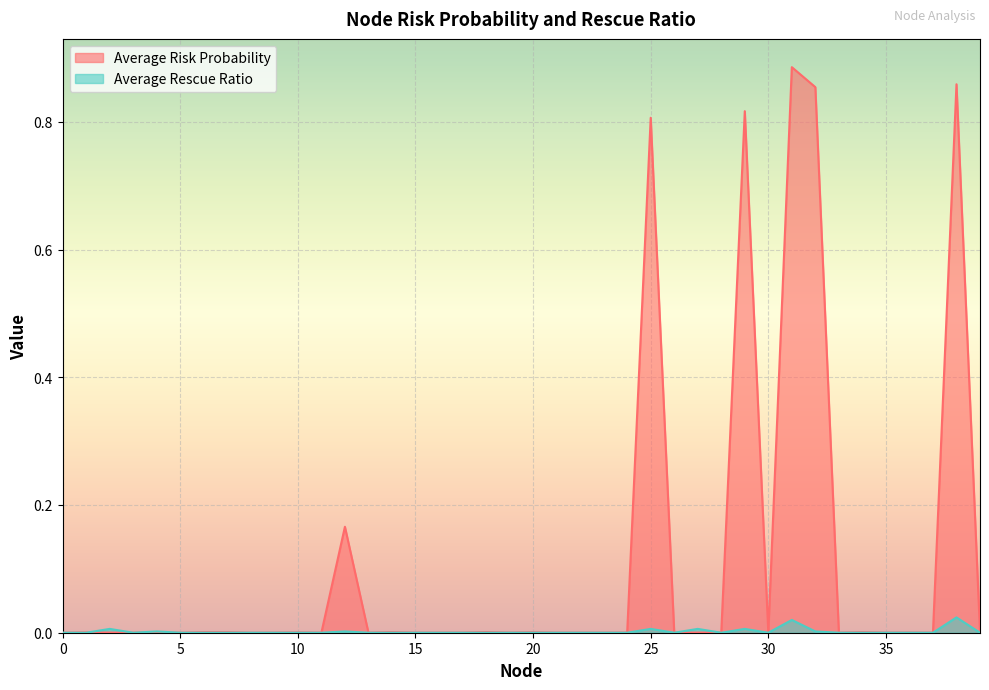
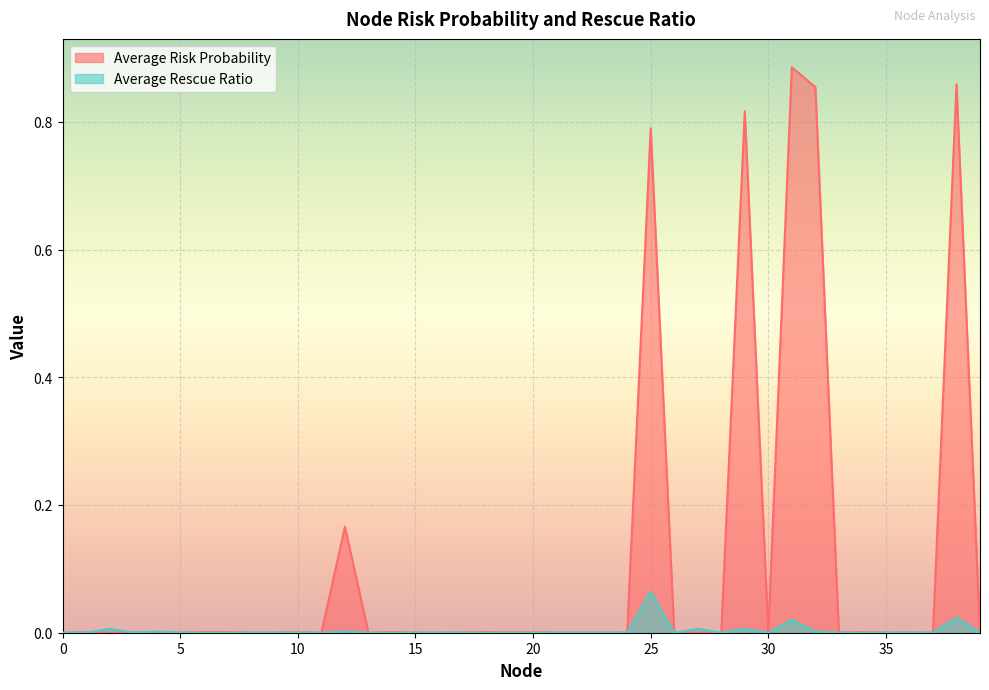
Average Risk Probability, 25: 0.81 -> 0.79
Average Rescue Ratio, 25: 0.01 -> 0.06
